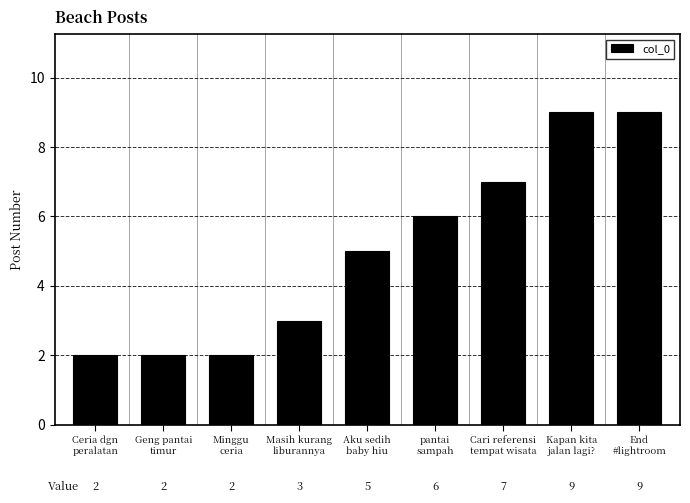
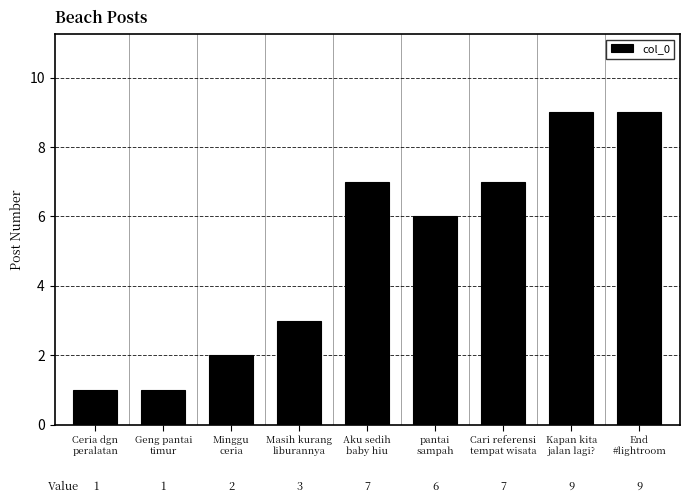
Ceria dgn peralatan: 2 -> 1
Geng pantai timur: 2 -> 1
Aku sedih baby hiu: 5 -> 7
